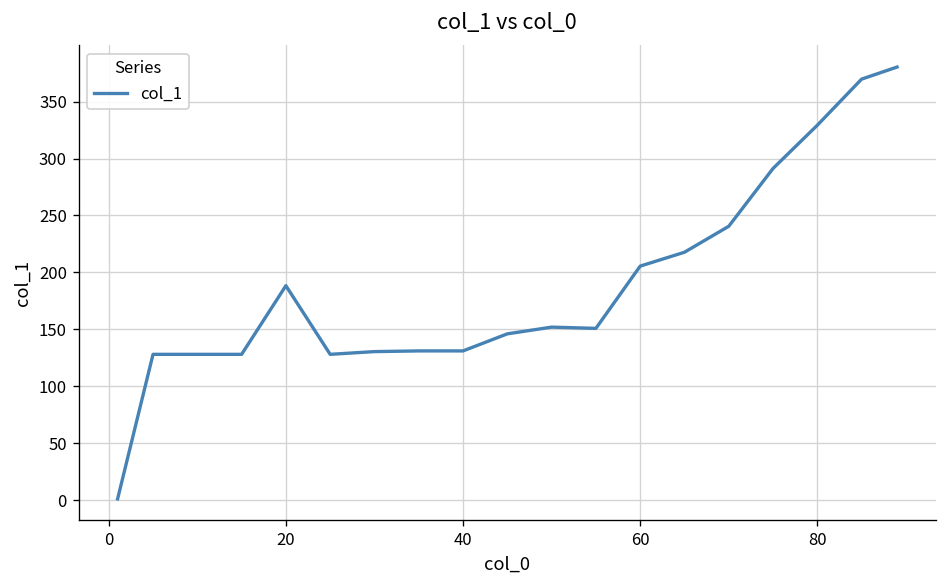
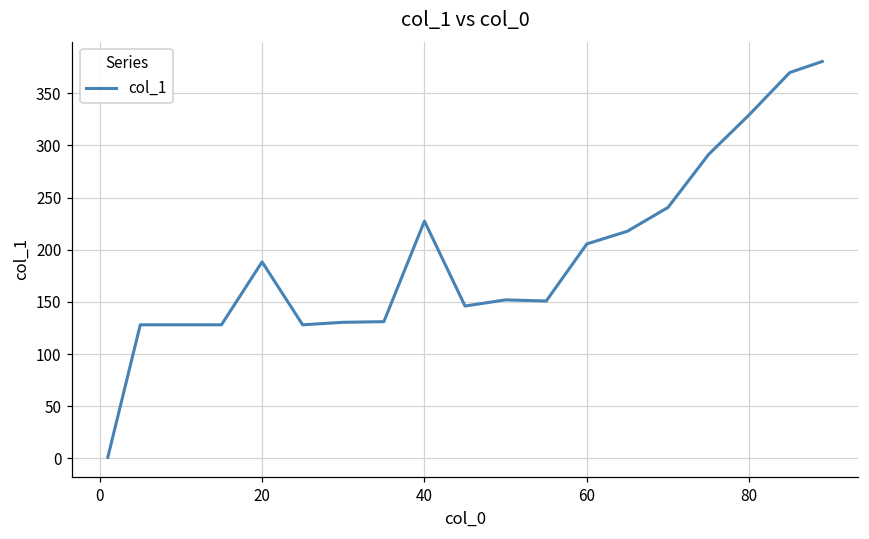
40: 130 -> 230
